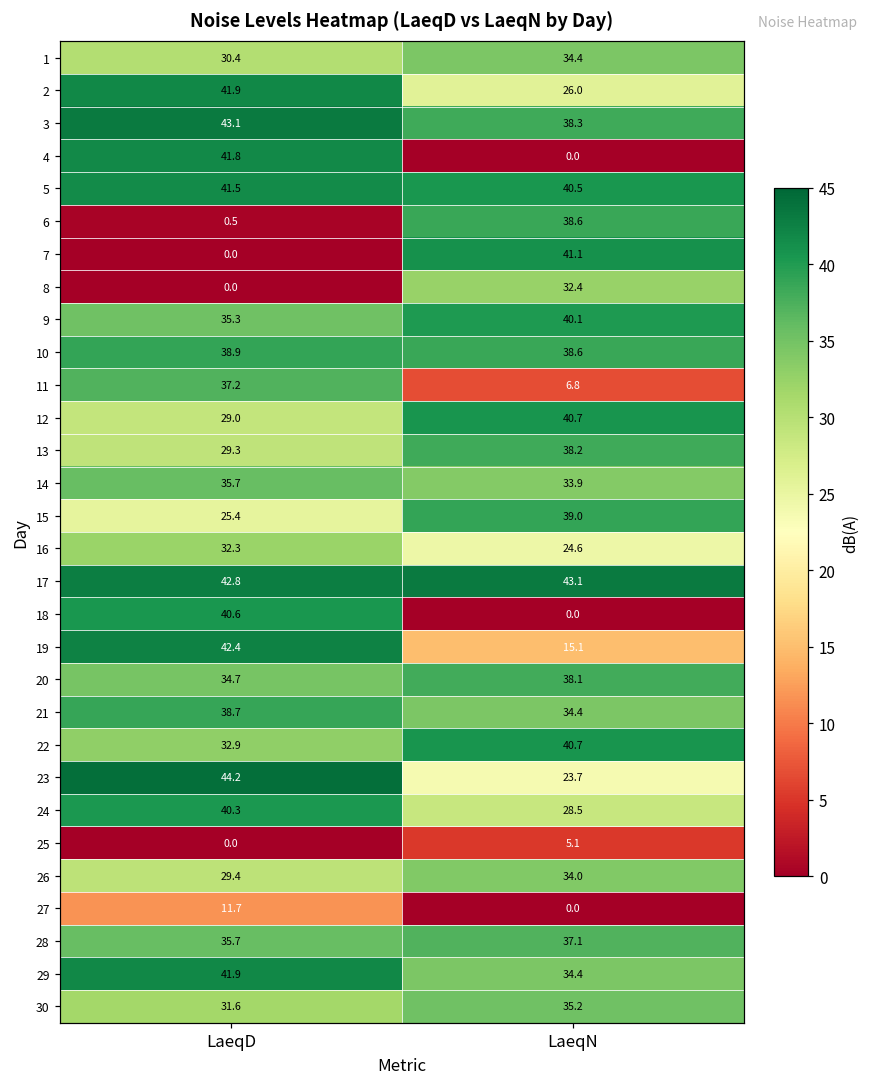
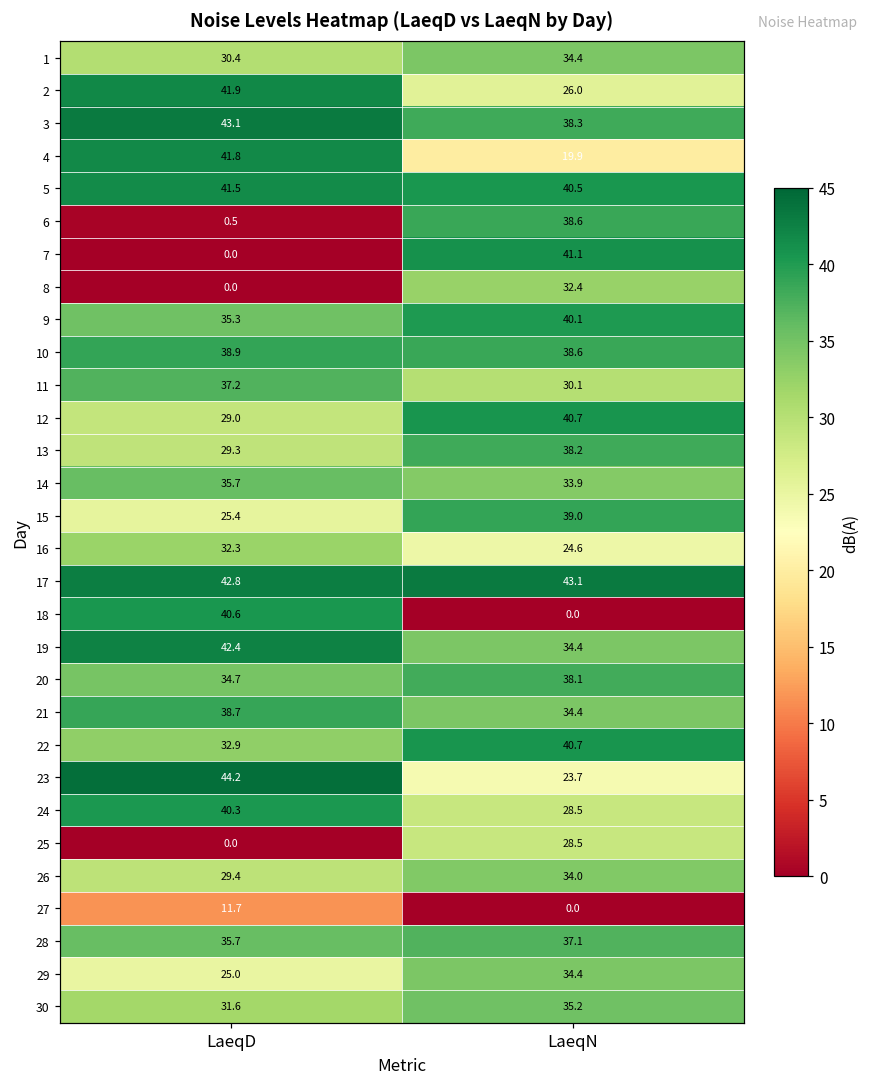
4, LaeqN: 0.0 -> 19.9
11, LaeqN: 6.8 -> 30.1
19, LaeqN: 15.1 -> 34.4
25, LaeqN: 5.1 -> 28.5
29, LaeqD: 41.9 -> 25.0
